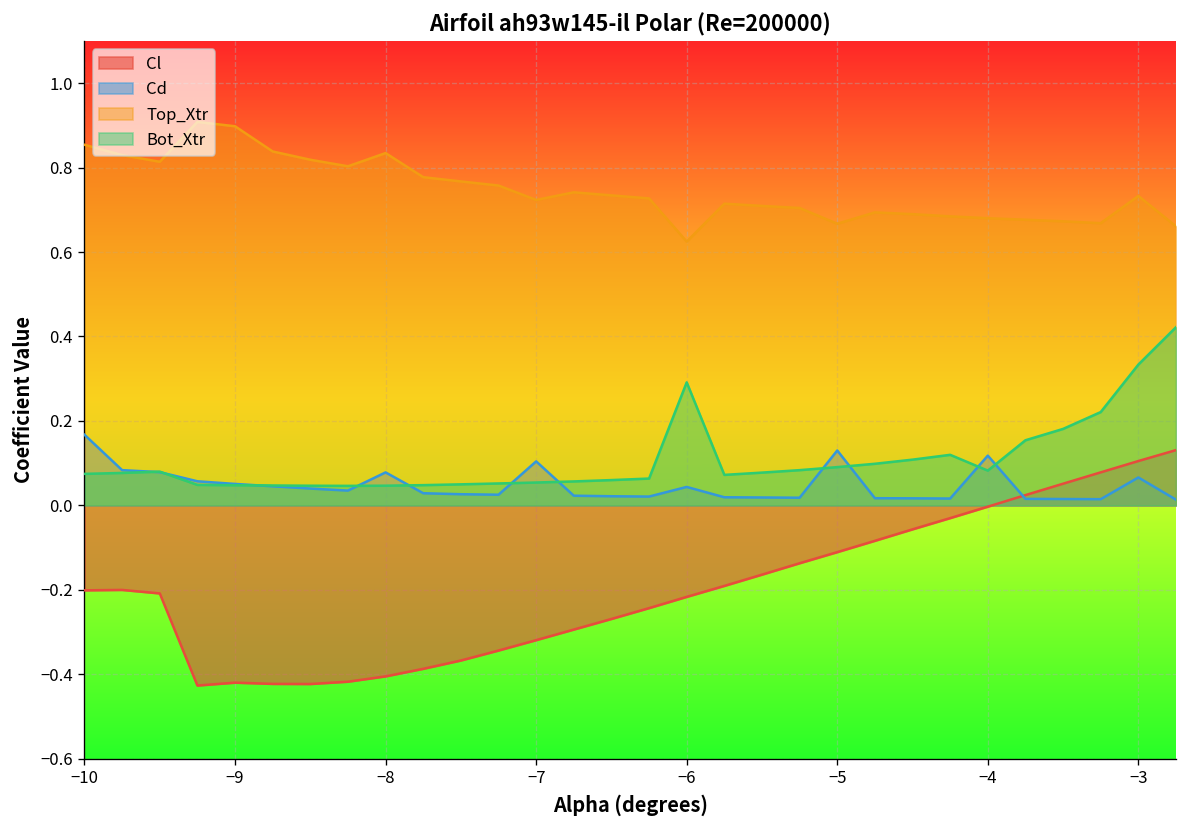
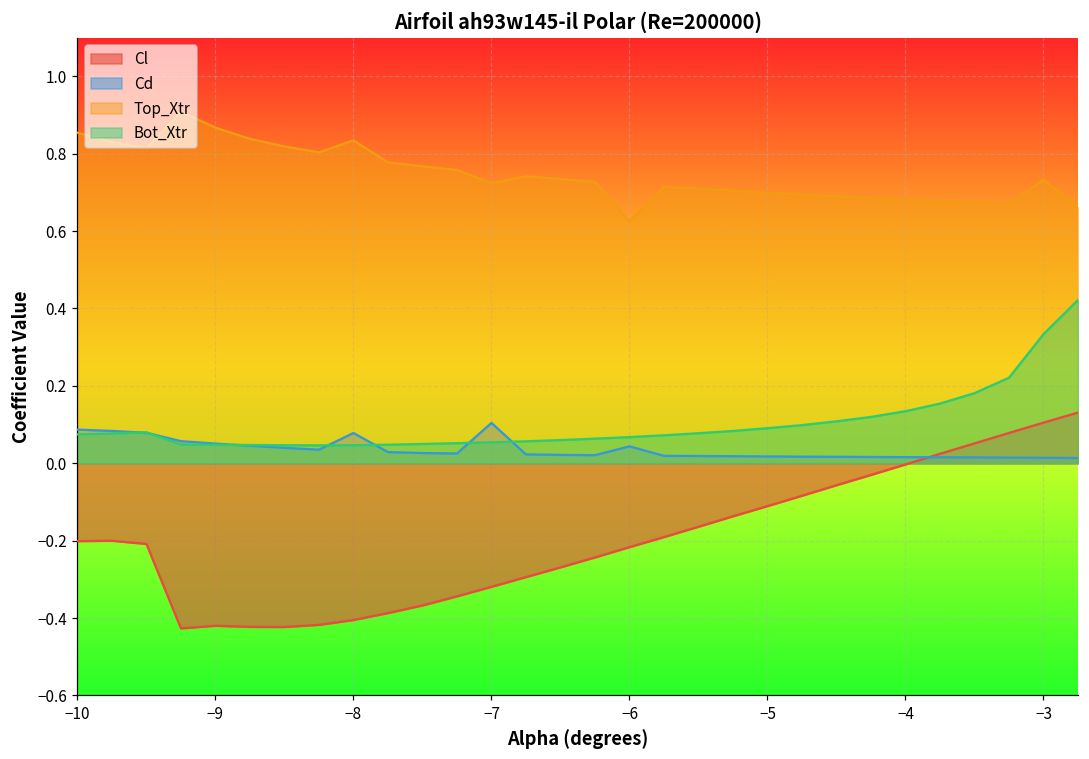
Cd, −10: 0.17 -> 0.09
Top_Xtr, −9: 0.90 -> 0.87
Bot_Xtr, −6: 0.29 -> 0.07
Cd, −5: 0.13 -> 0.02
Top_Xtr, −5: 0.67 -> 0.70
Cd, −4: 0.12 -> 0.02
Bot_Xtr, −4: 0.08 -> 0.13
Cd, −3: 0.07 -> 0.01
